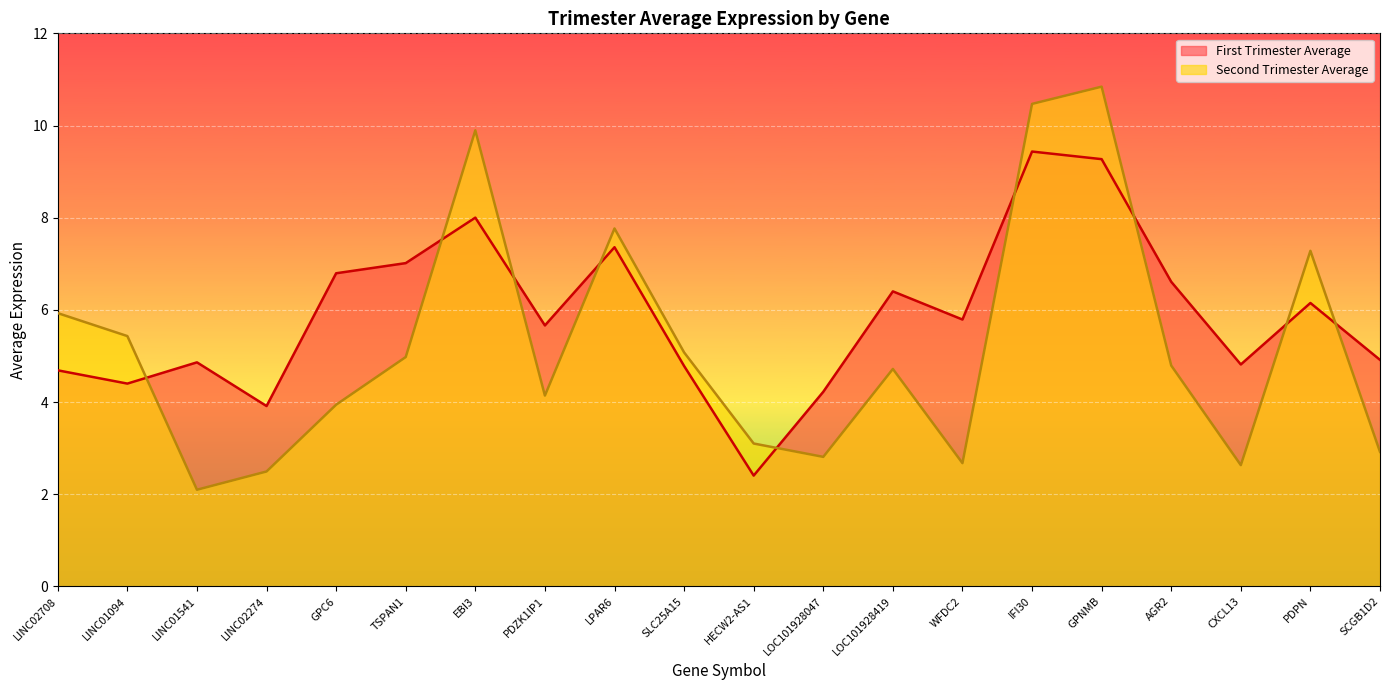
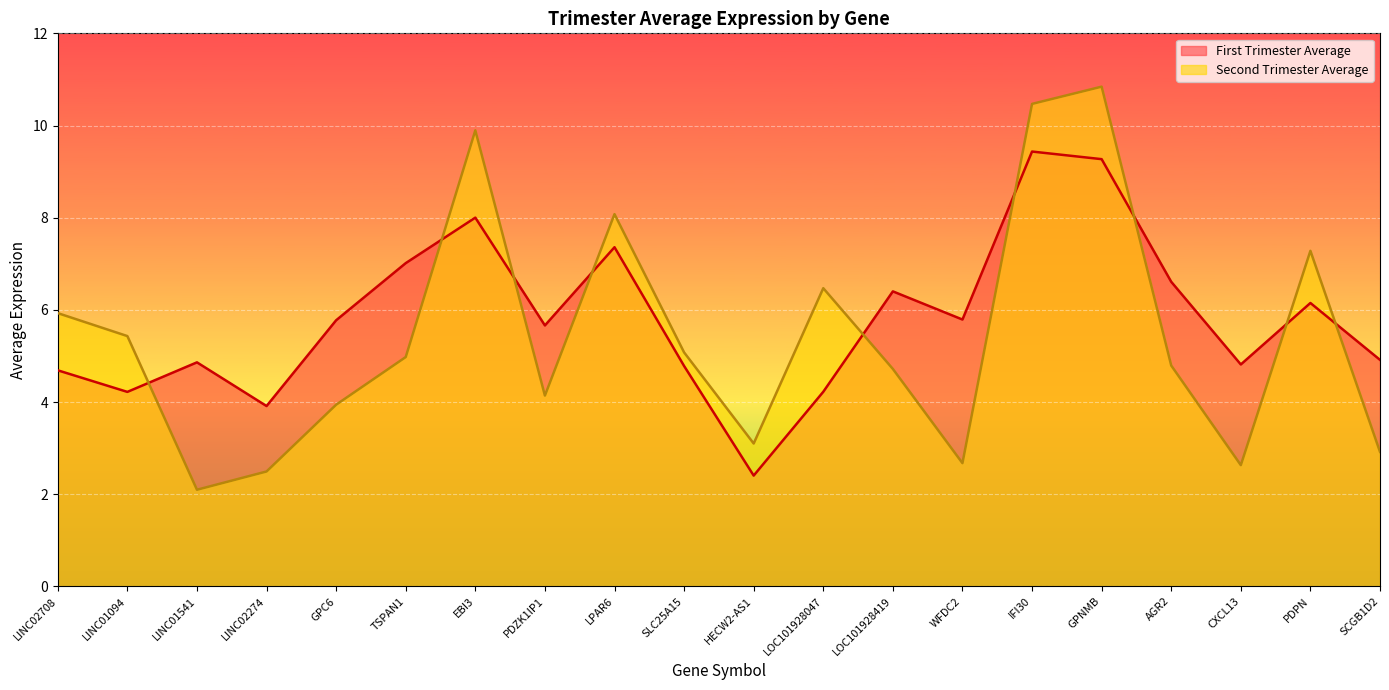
First Trimester Average, LINC01094: 4.4 -> 4.2
First Trimester Average, GPC6: 6.8 -> 5.8
Second Trimester Average, LPAR6: 7.8 -> 8.1
Second Trimester Average, LOC101928047: 2.8 -> 6.5
